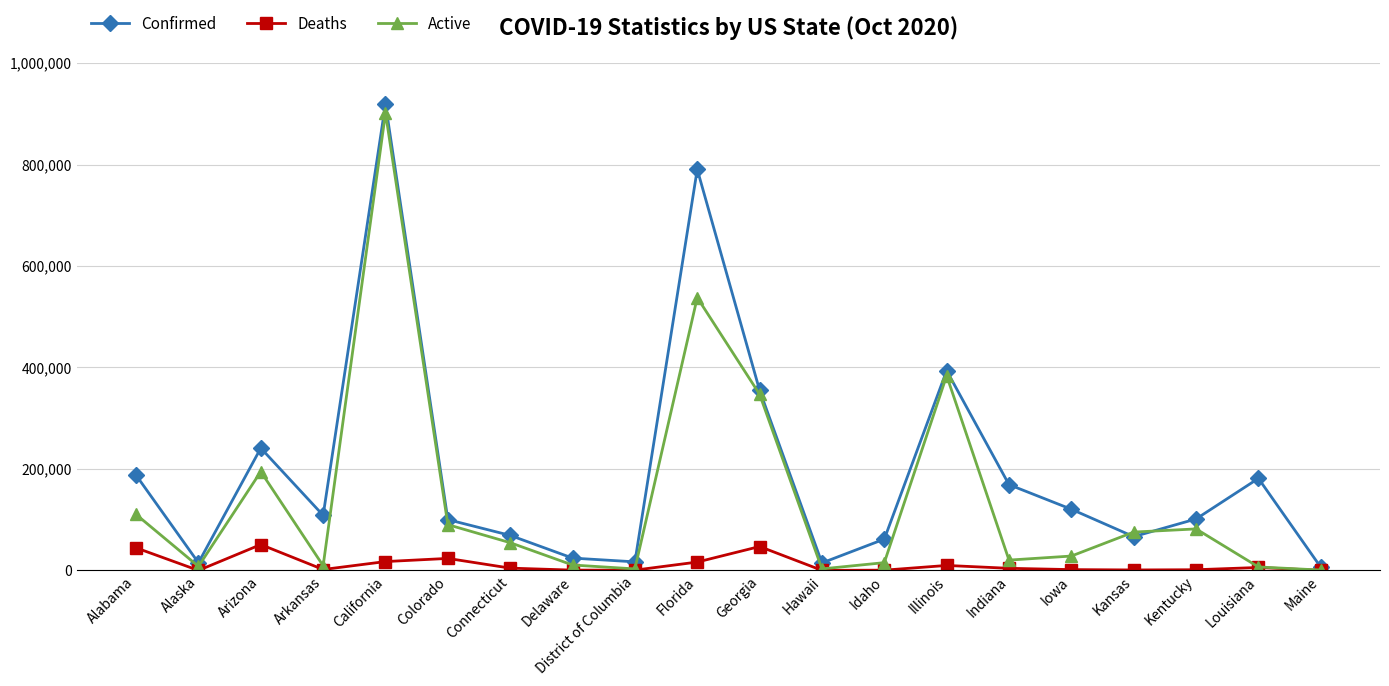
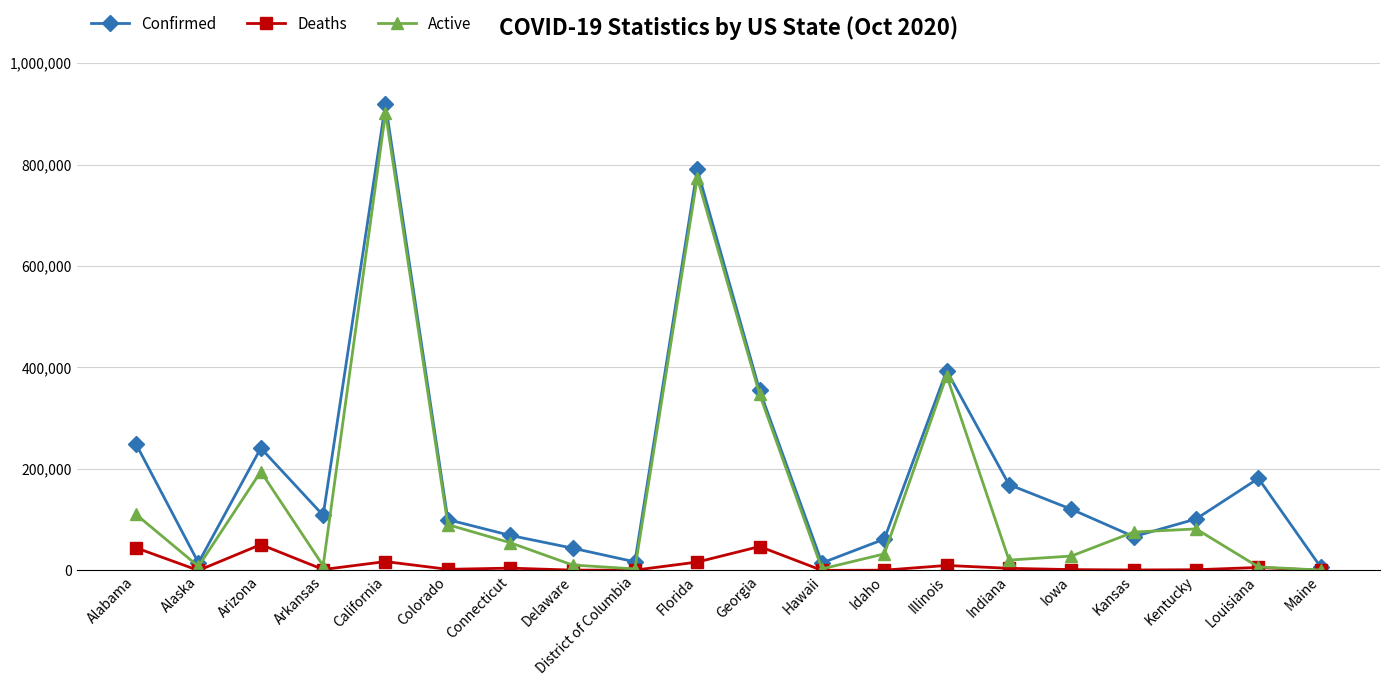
Confirmed, Alabama: 190,000 -> 250,000
Deaths, Colorado: 20,000 -> 0
Confirmed, Delaware: 20,000 -> 40,000
Active, Florida: 540,000 -> 770,000
Active, Idaho: 20,000 -> 30,000
